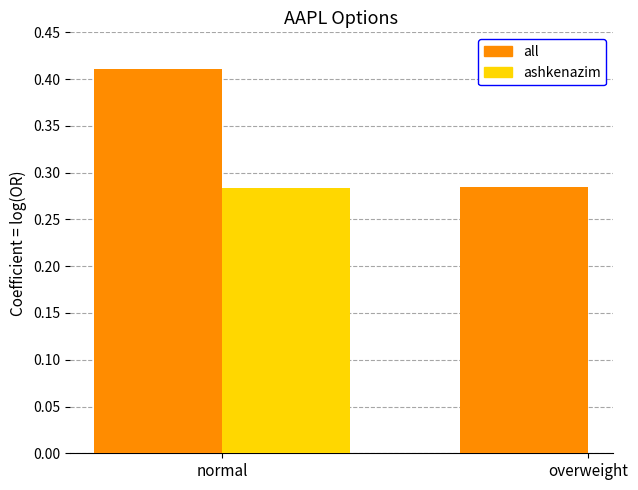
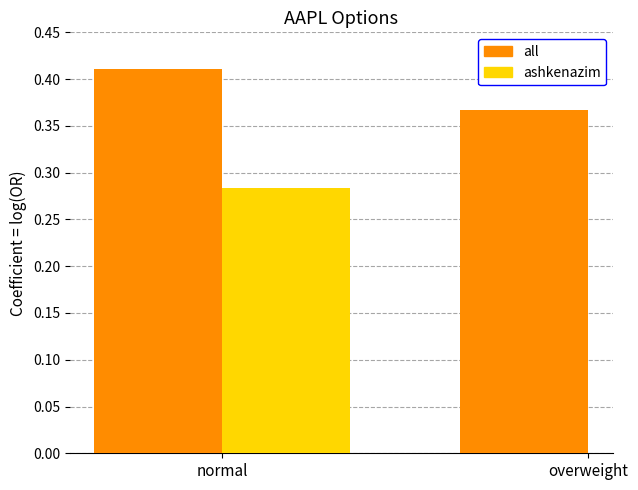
all, overweight: 0.28 -> 0.37
